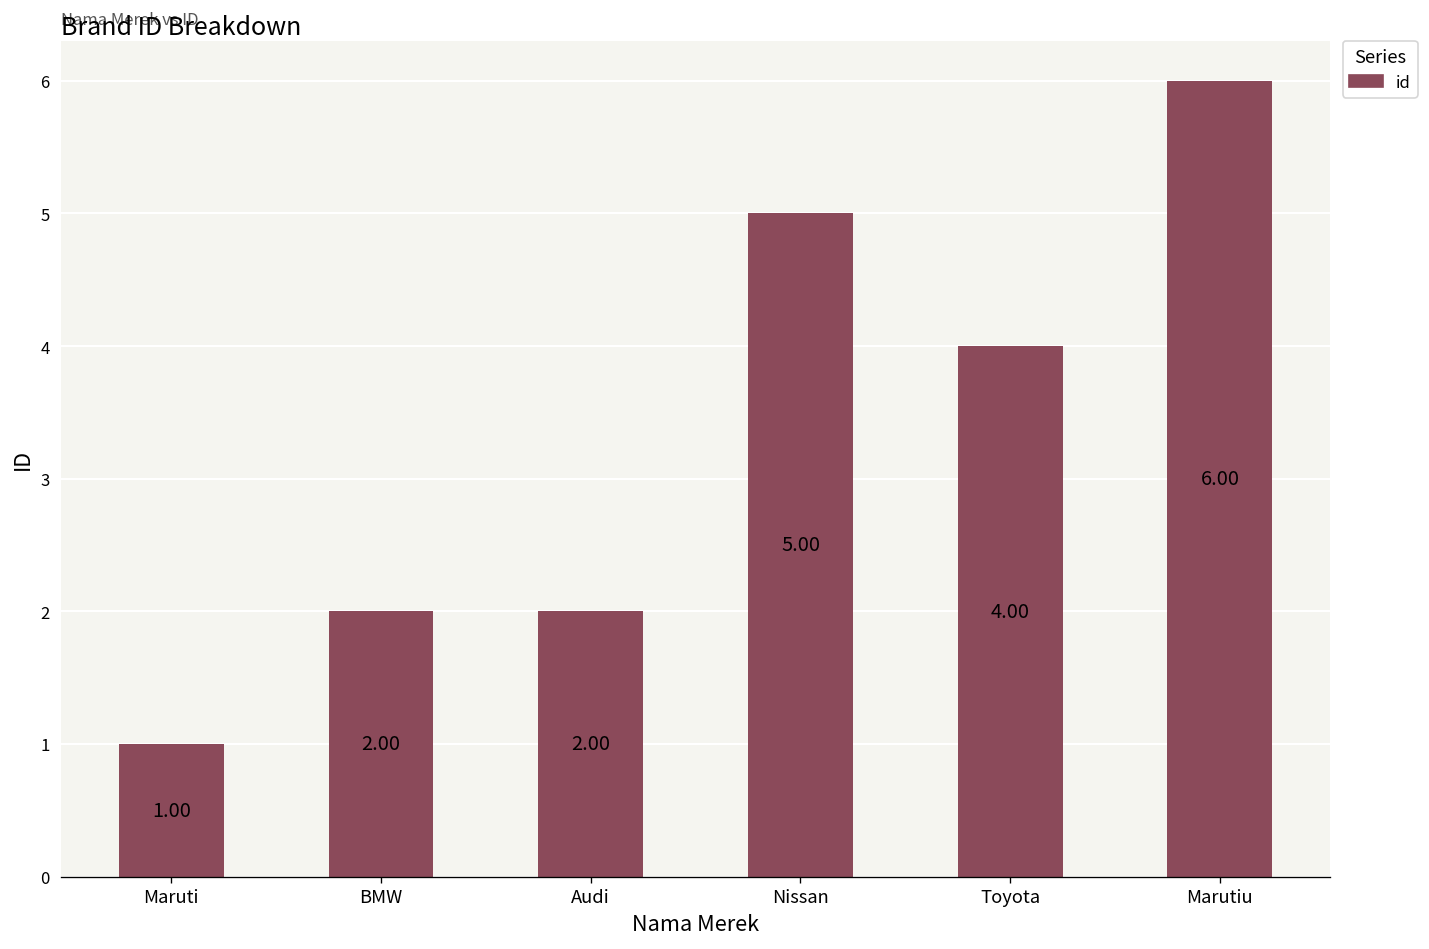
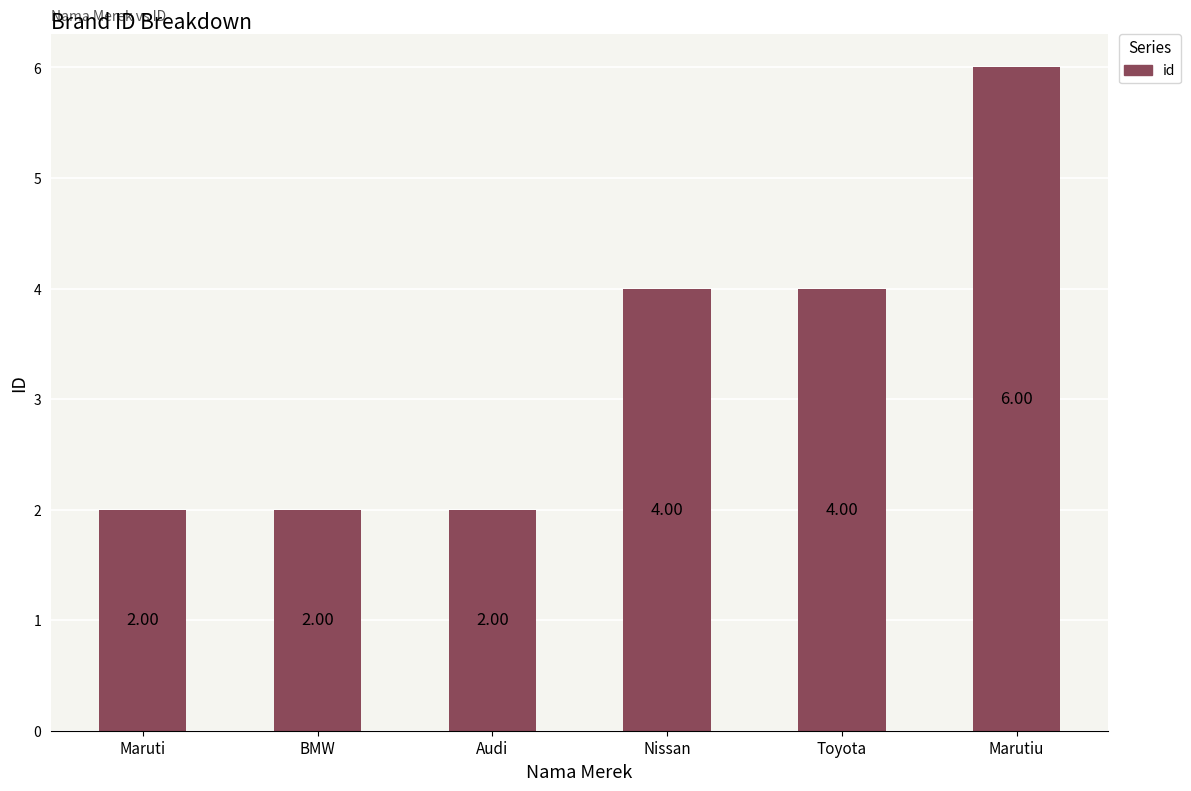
Maruti: 1.00 -> 2.00
Nissan: 5.00 -> 4.00
